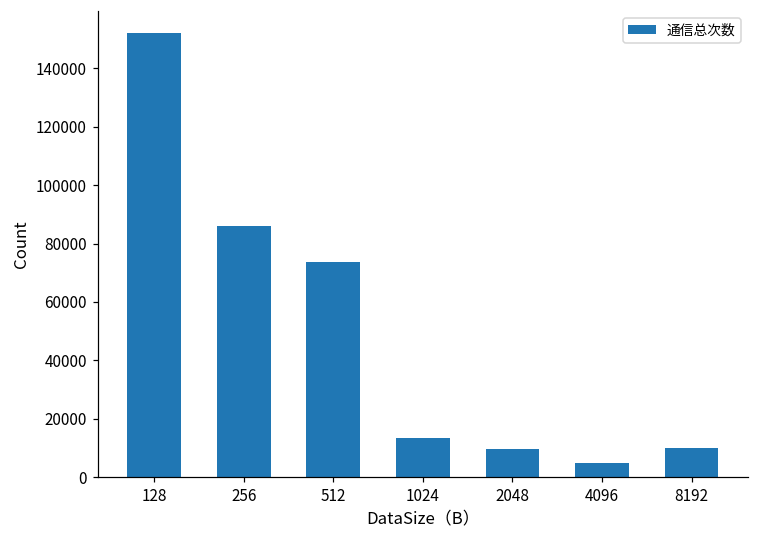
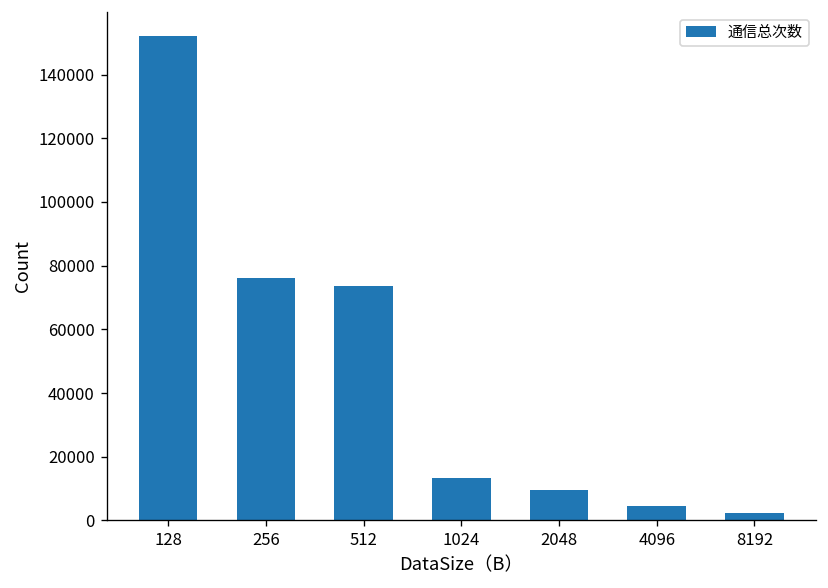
256: 86000 -> 76000
8192: 10000 -> 2000
